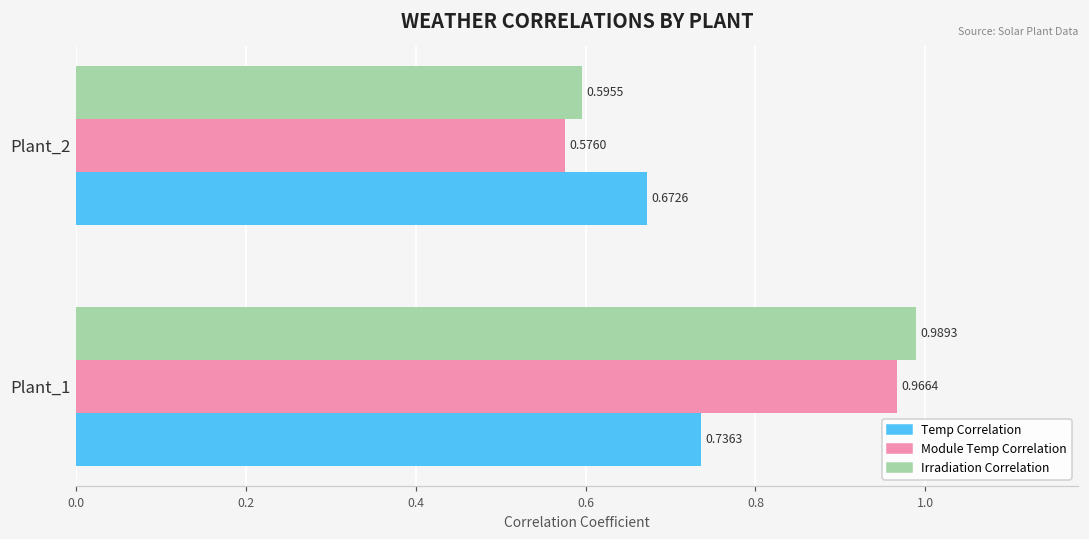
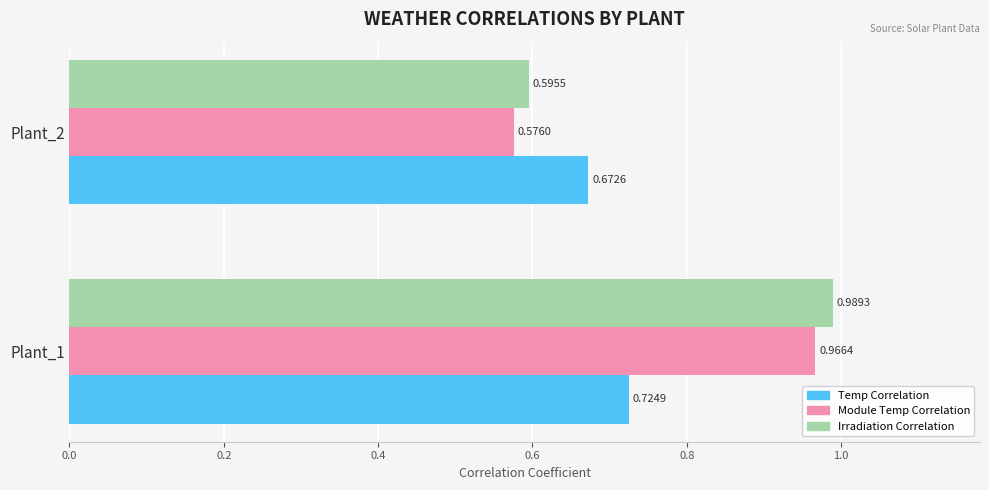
Temp Correlation, Plant_1: 0.7363 -> 0.7249
